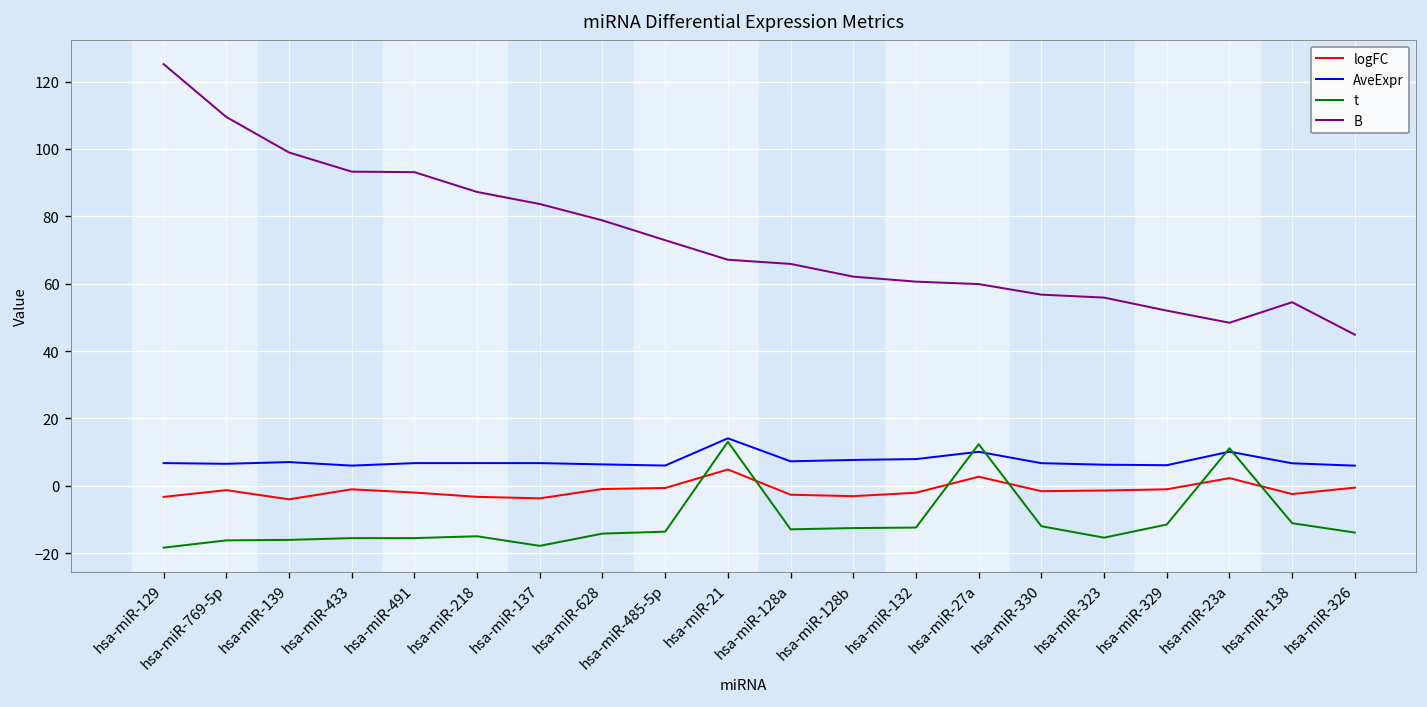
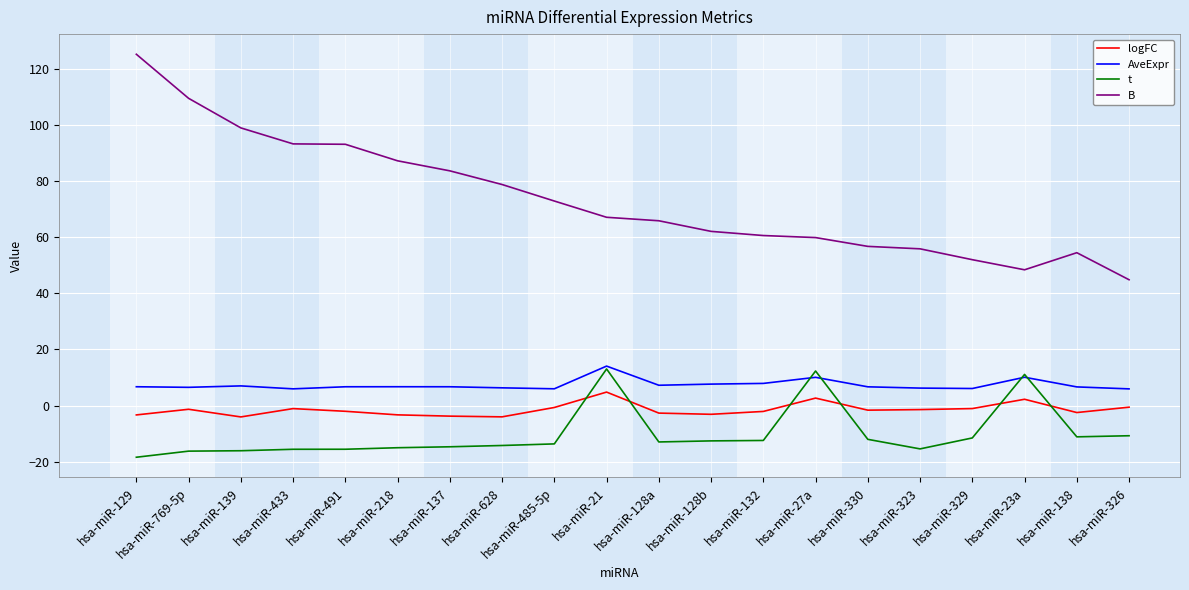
t, hsa-miR-137: -18 -> -15
logFC, hsa-miR-628: -1 -> -4
t, hsa-miR-326: -14 -> -11
